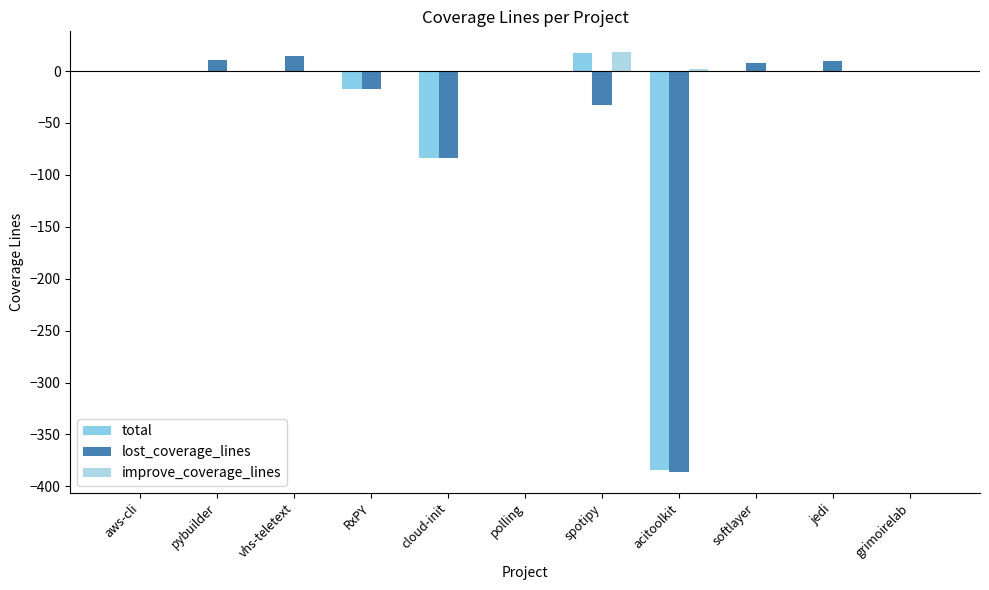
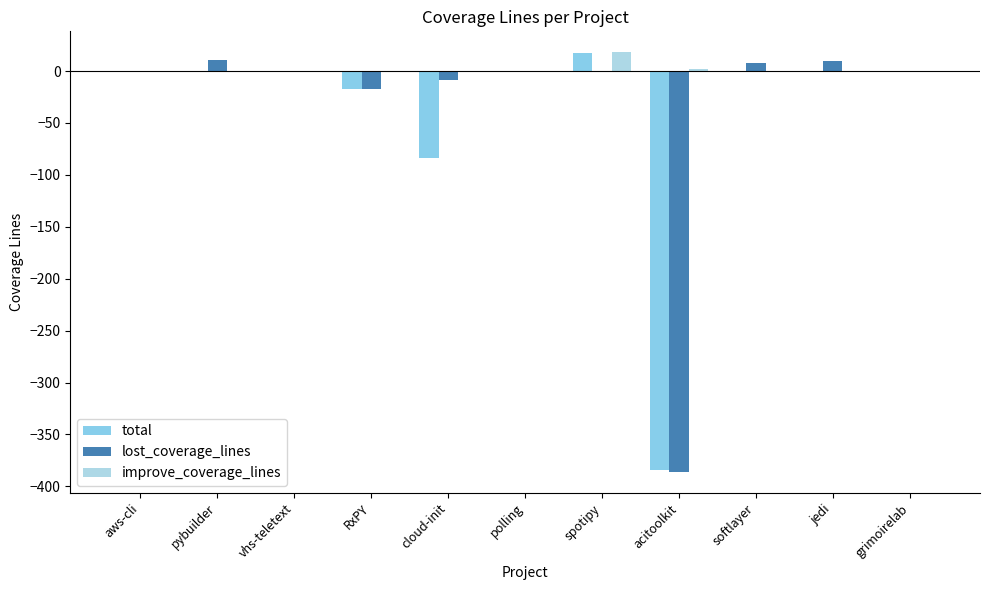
lost_coverage_lines, vhs-teletext: 14 -> 0
lost_coverage_lines, cloud-init: -84 -> -9
lost_coverage_lines, spotipy: -32 -> -1
